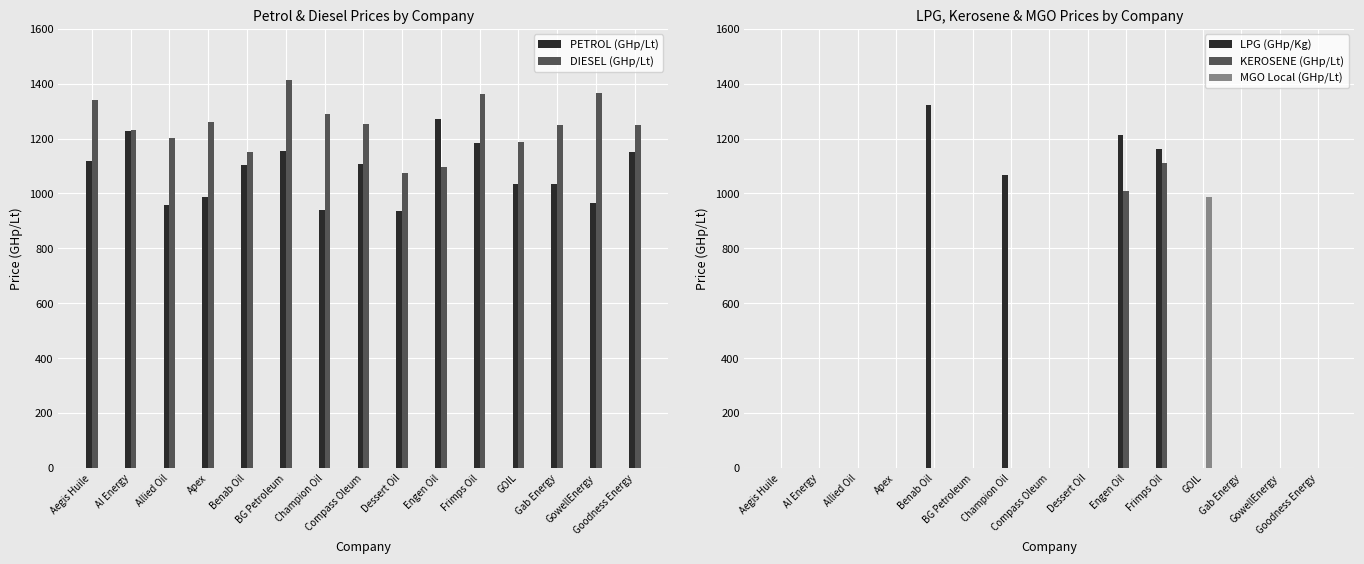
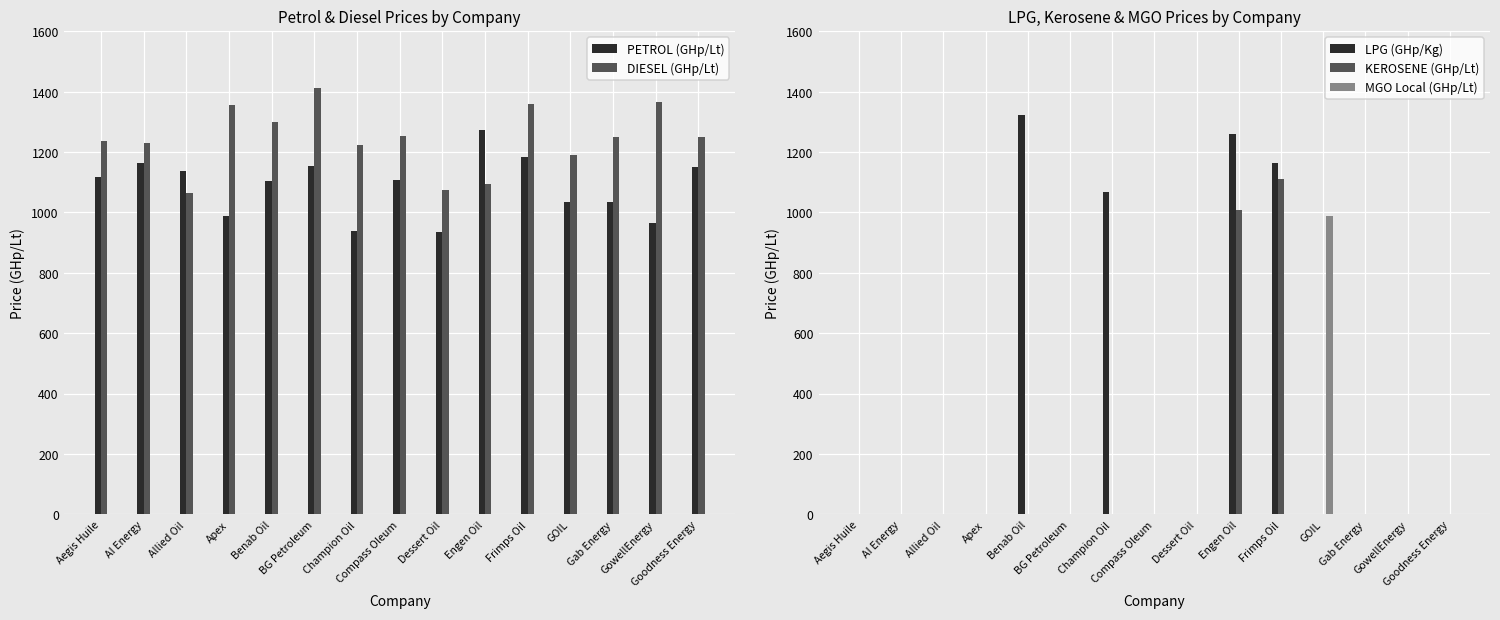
Petrol & Diesel Prices by Company, DIESEL (GHp/Lt), Aegis Huile: 1340 -> 1240
Petrol & Diesel Prices by Company, PETROL (GHp/Lt), AI Energy: 1230 -> 1170
Petrol & Diesel Prices by Company, PETROL (GHp/Lt), Allied Oil: 960 -> 1140
Petrol & Diesel Prices by Company, DIESEL (GHp/Lt), Allied Oil: 1200 -> 1060
Petrol & Diesel Prices by Company, DIESEL (GHp/Lt), Apex: 1260 -> 1360
Petrol & Diesel Prices by Company, DIESEL (GHp/Lt), Benab Oil: 1150 -> 1300
Petrol & Diesel Prices by Company, DIESEL (GHp/Lt), Champion Oil: 1290 -> 1230
LPG, Kerosene & MGO Prices by Company, LPG (GHp/Kg), Engen Oil: 1210 -> 1260
